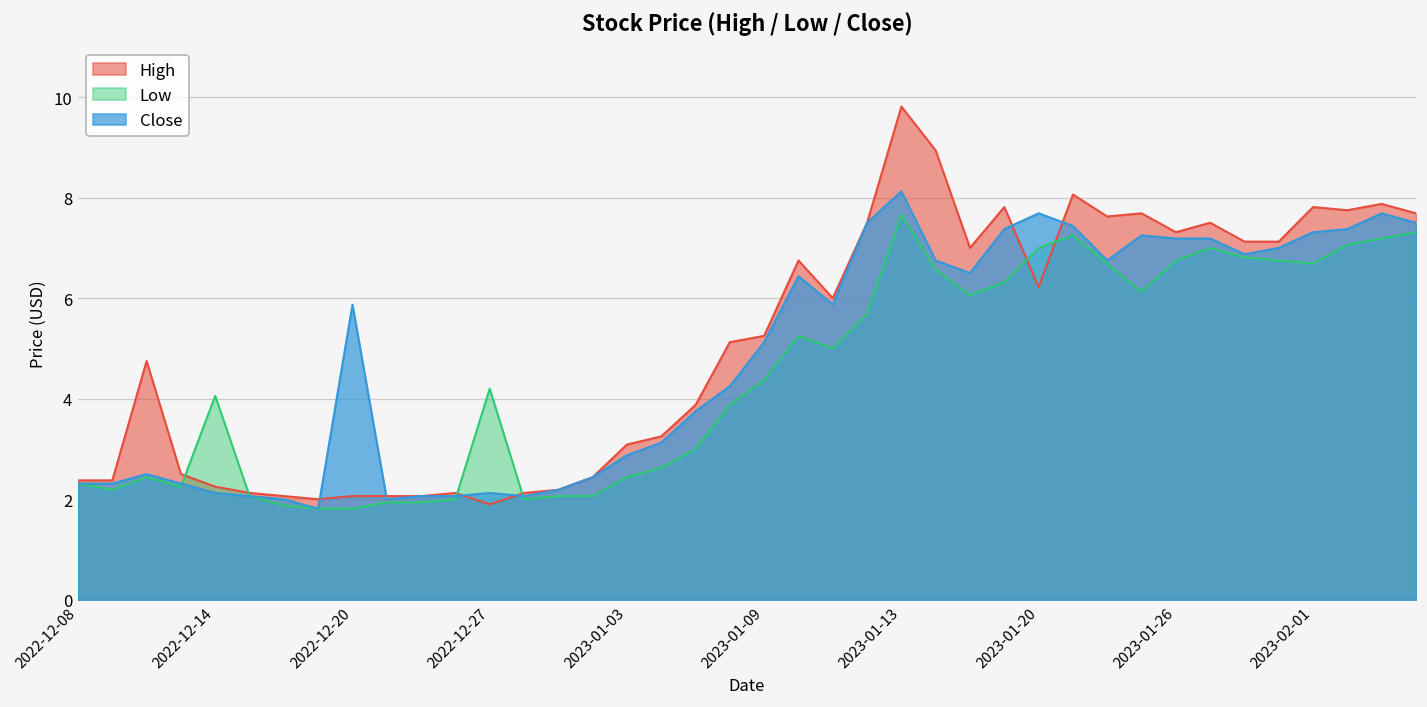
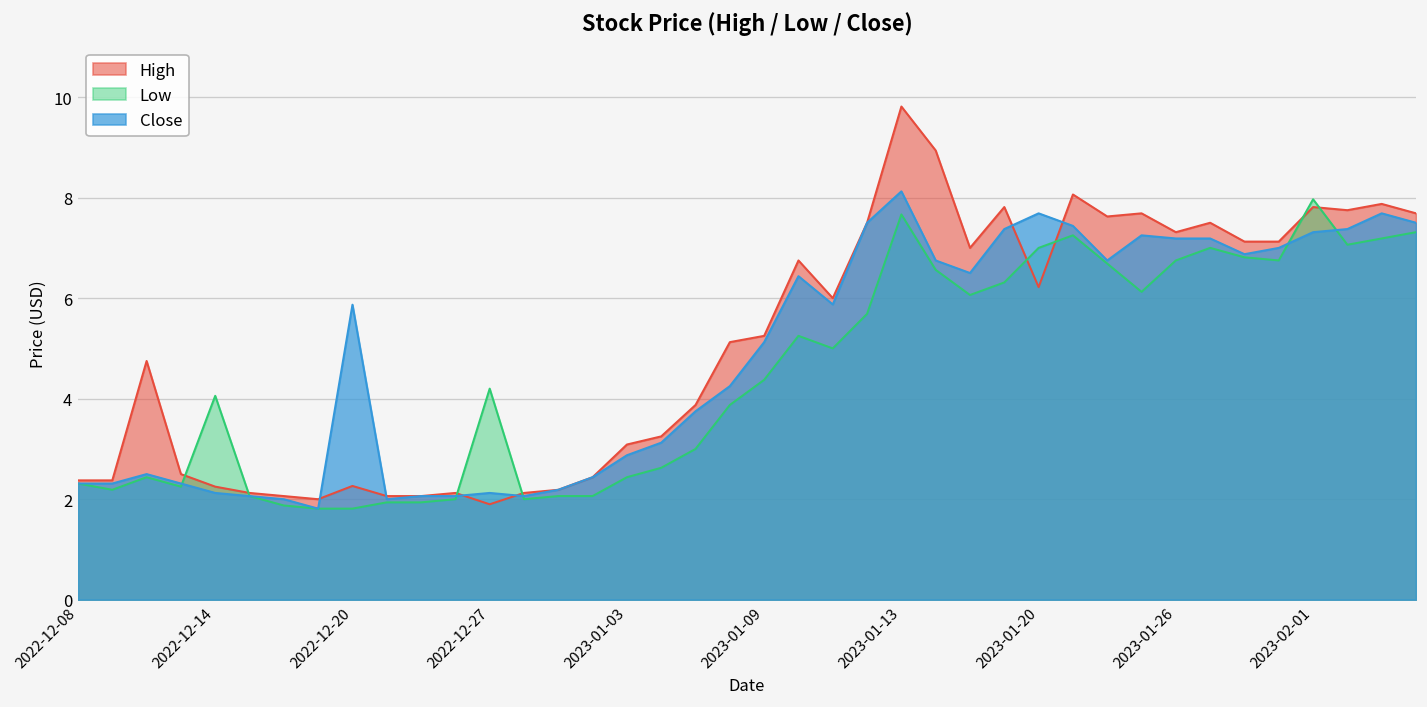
High, 2022-12-20: 2.1 -> 2.3
Low, 2023-02-01: 6.7 -> 8.0
